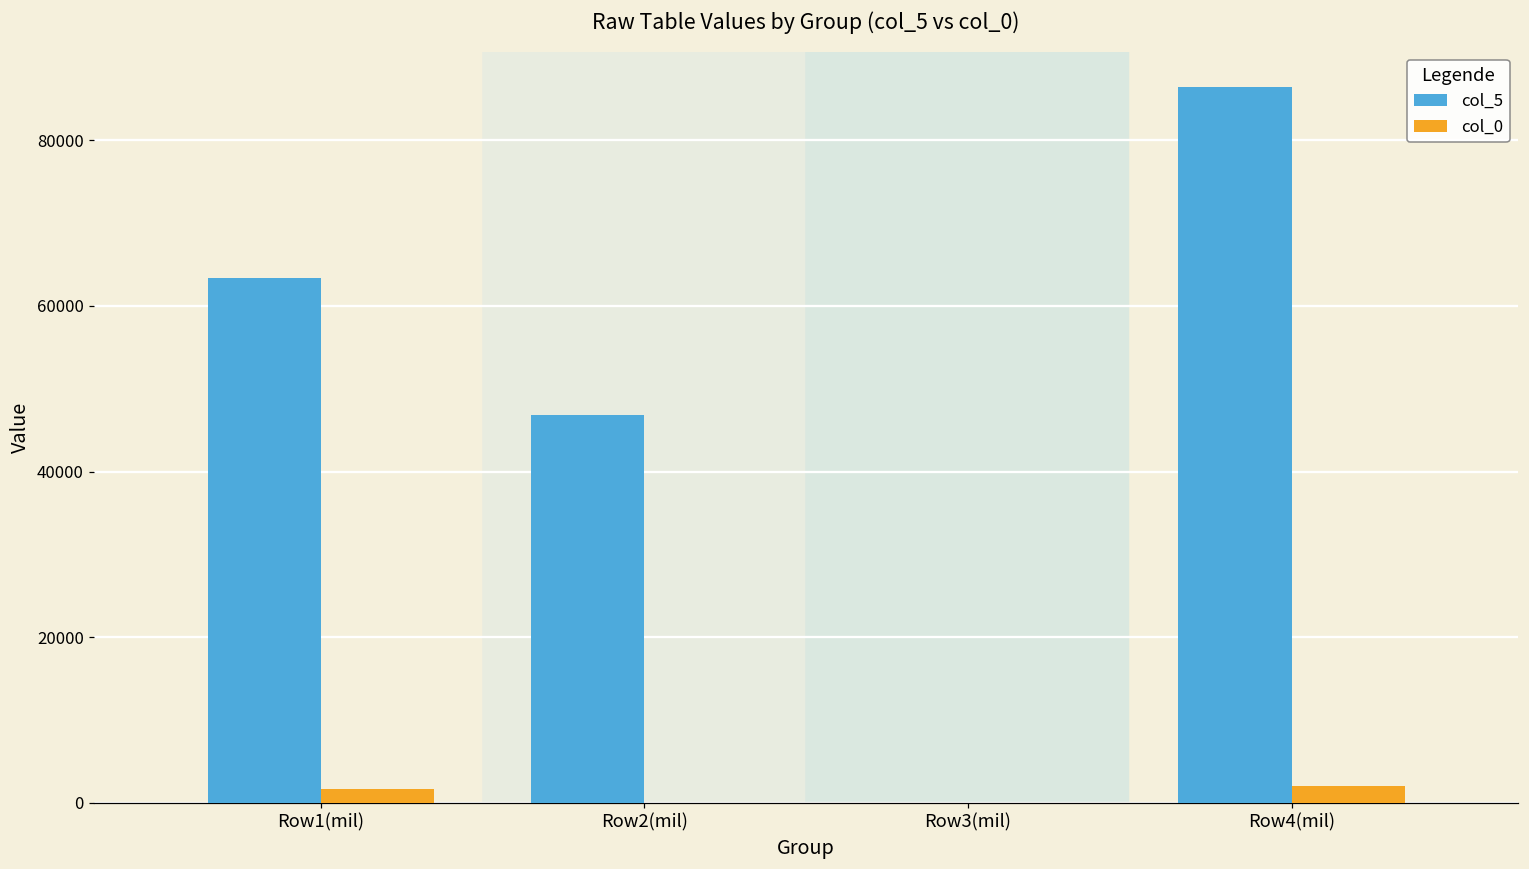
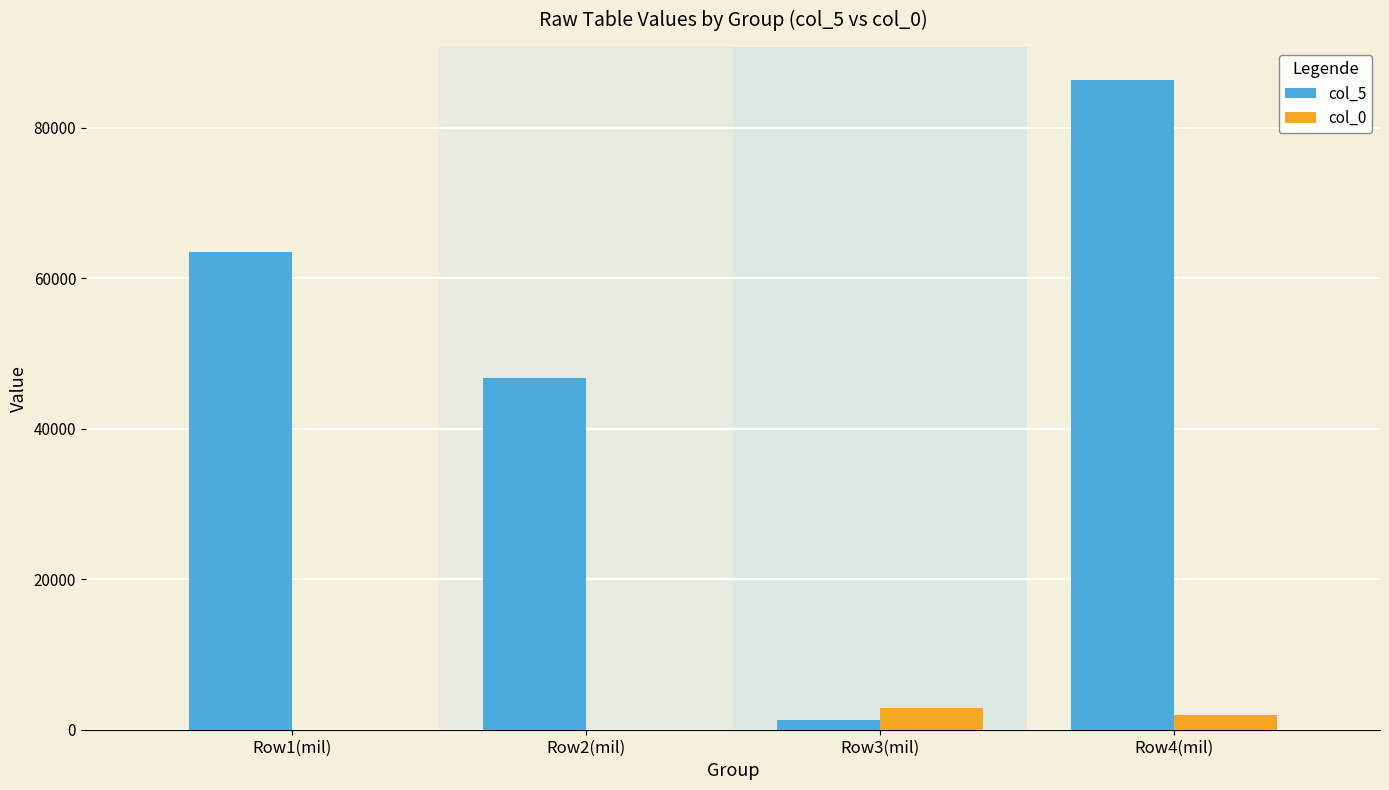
col_0, Row1(mil): 2000 -> 0
col_5, Row3(mil): 0 -> 1000
col_0, Row3(mil): 0 -> 3000
